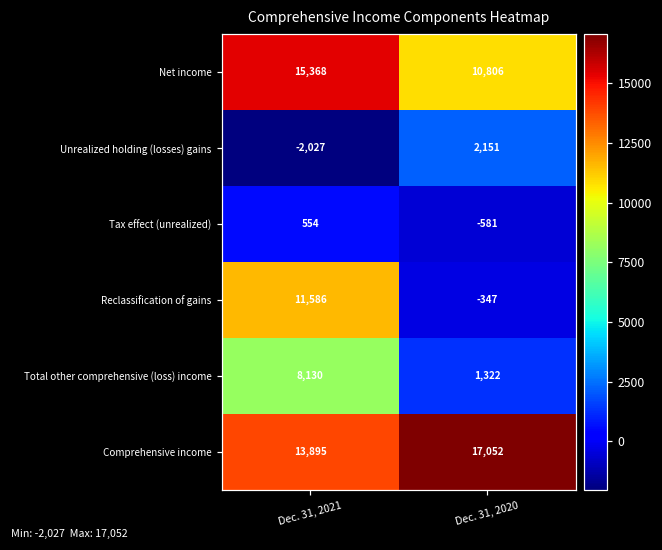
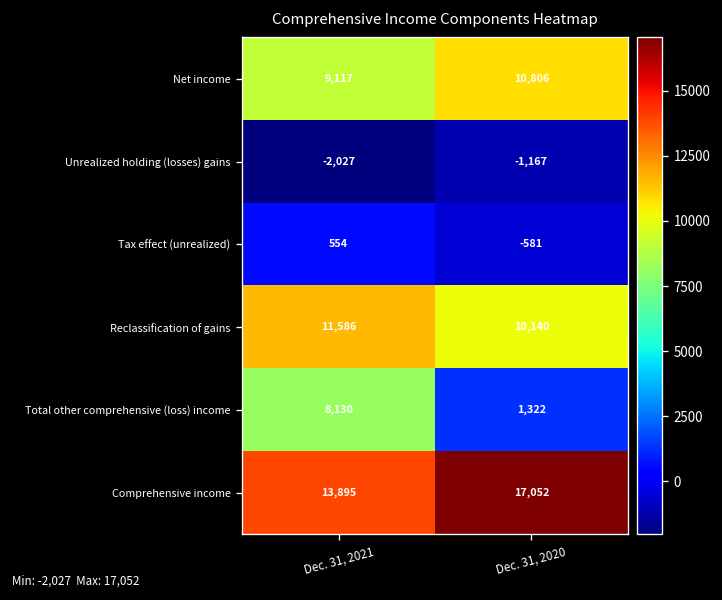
Net income, Dec. 31, 2021: 15,368 -> 9,117
Unrealized holding (losses) gains, Dec. 31, 2020: 2,151 -> -1,167
Reclassification of gains, Dec. 31, 2020: -347 -> 10,140
